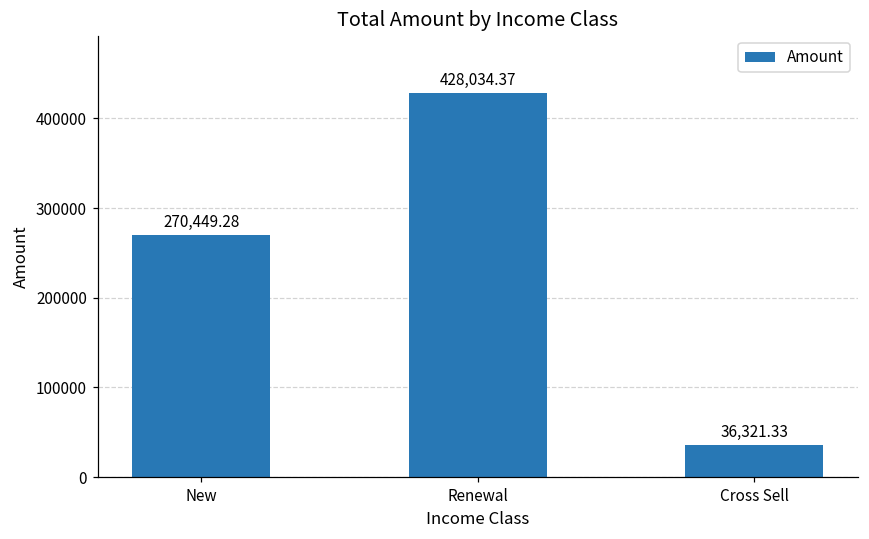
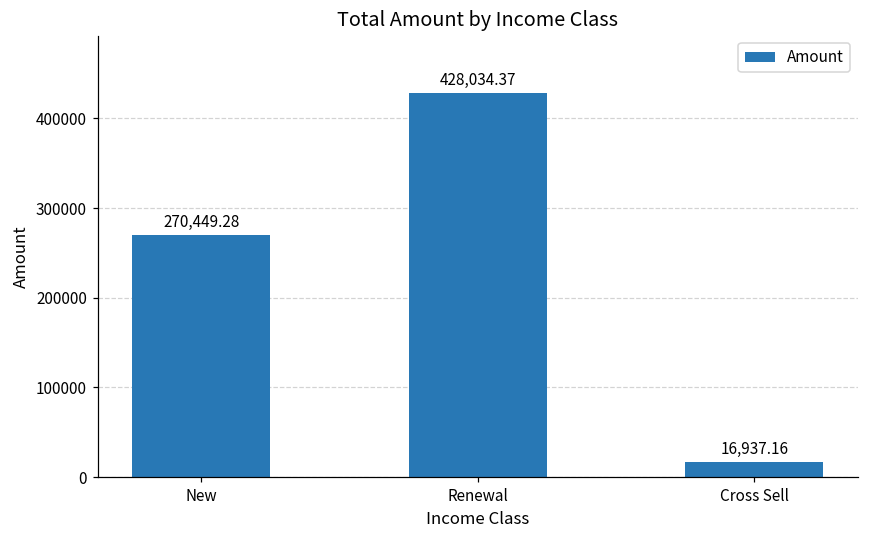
Cross Sell: 36,321.33 -> 16,937.16
